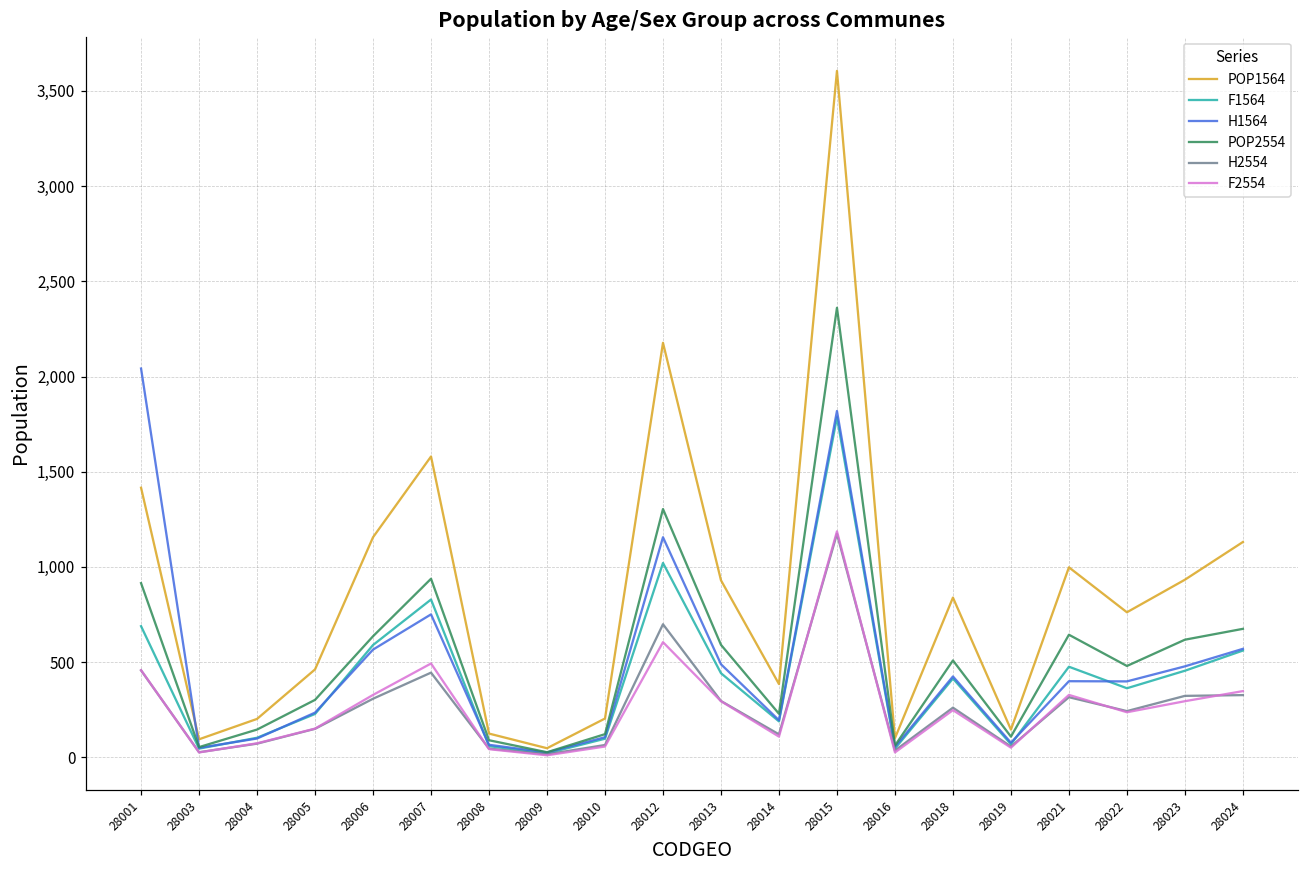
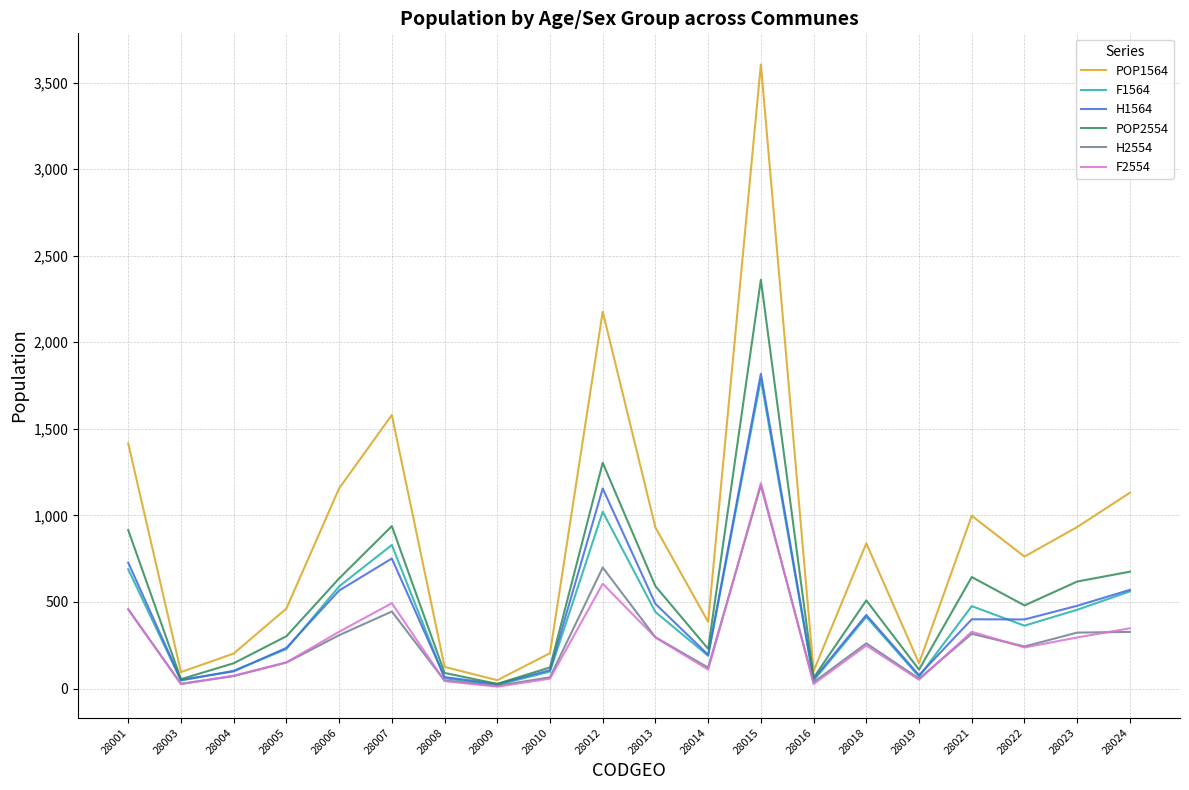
H1564, 28001: 2,040 -> 730
